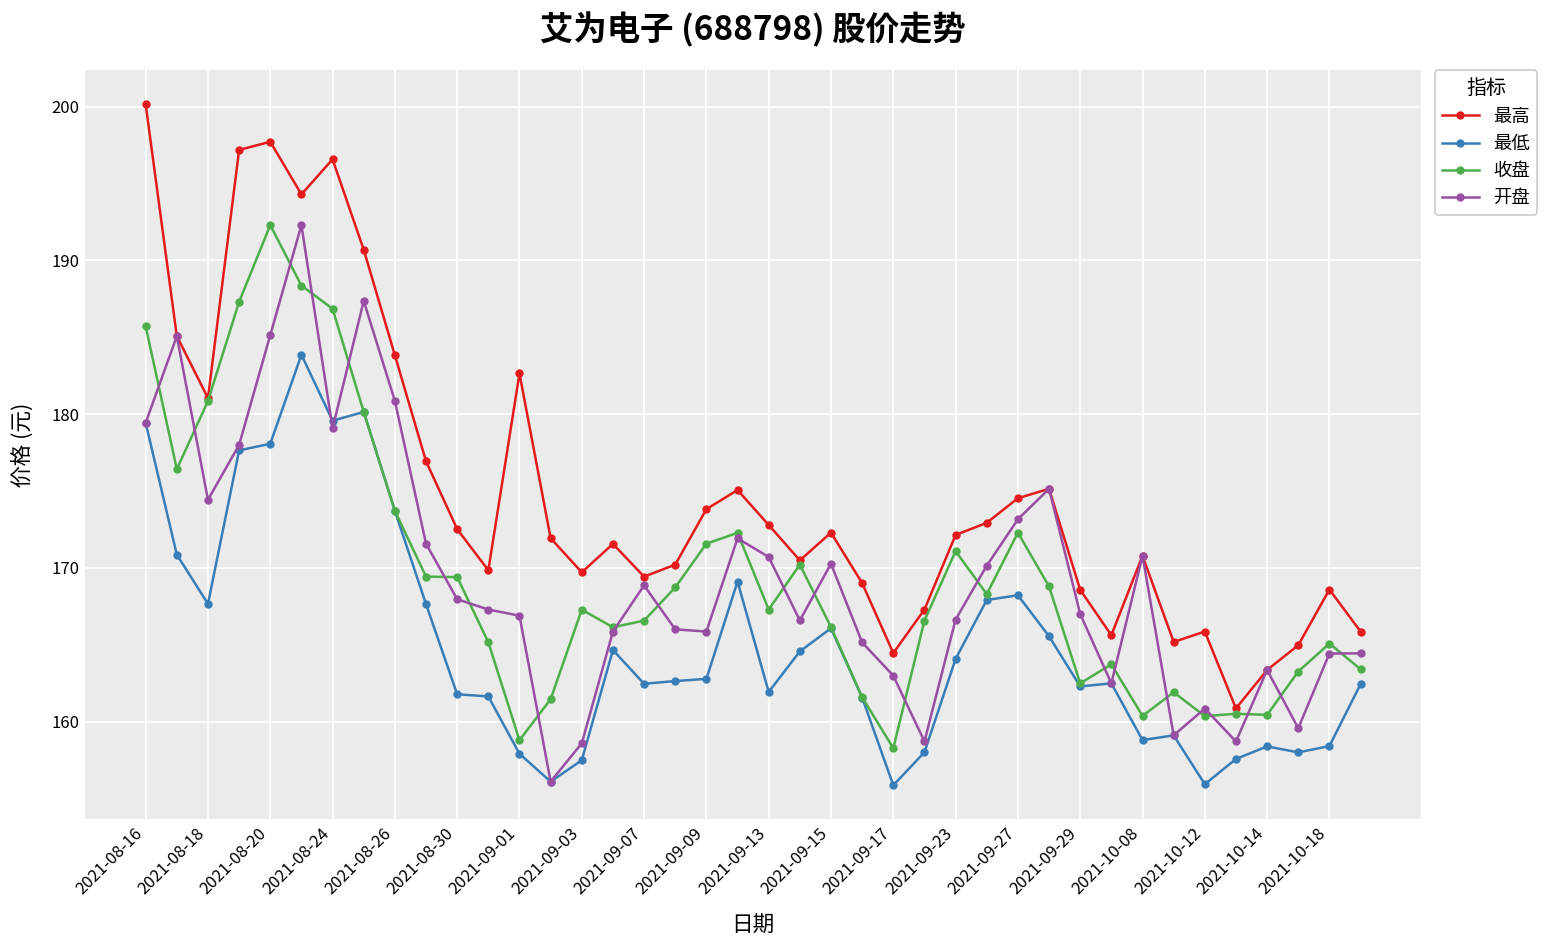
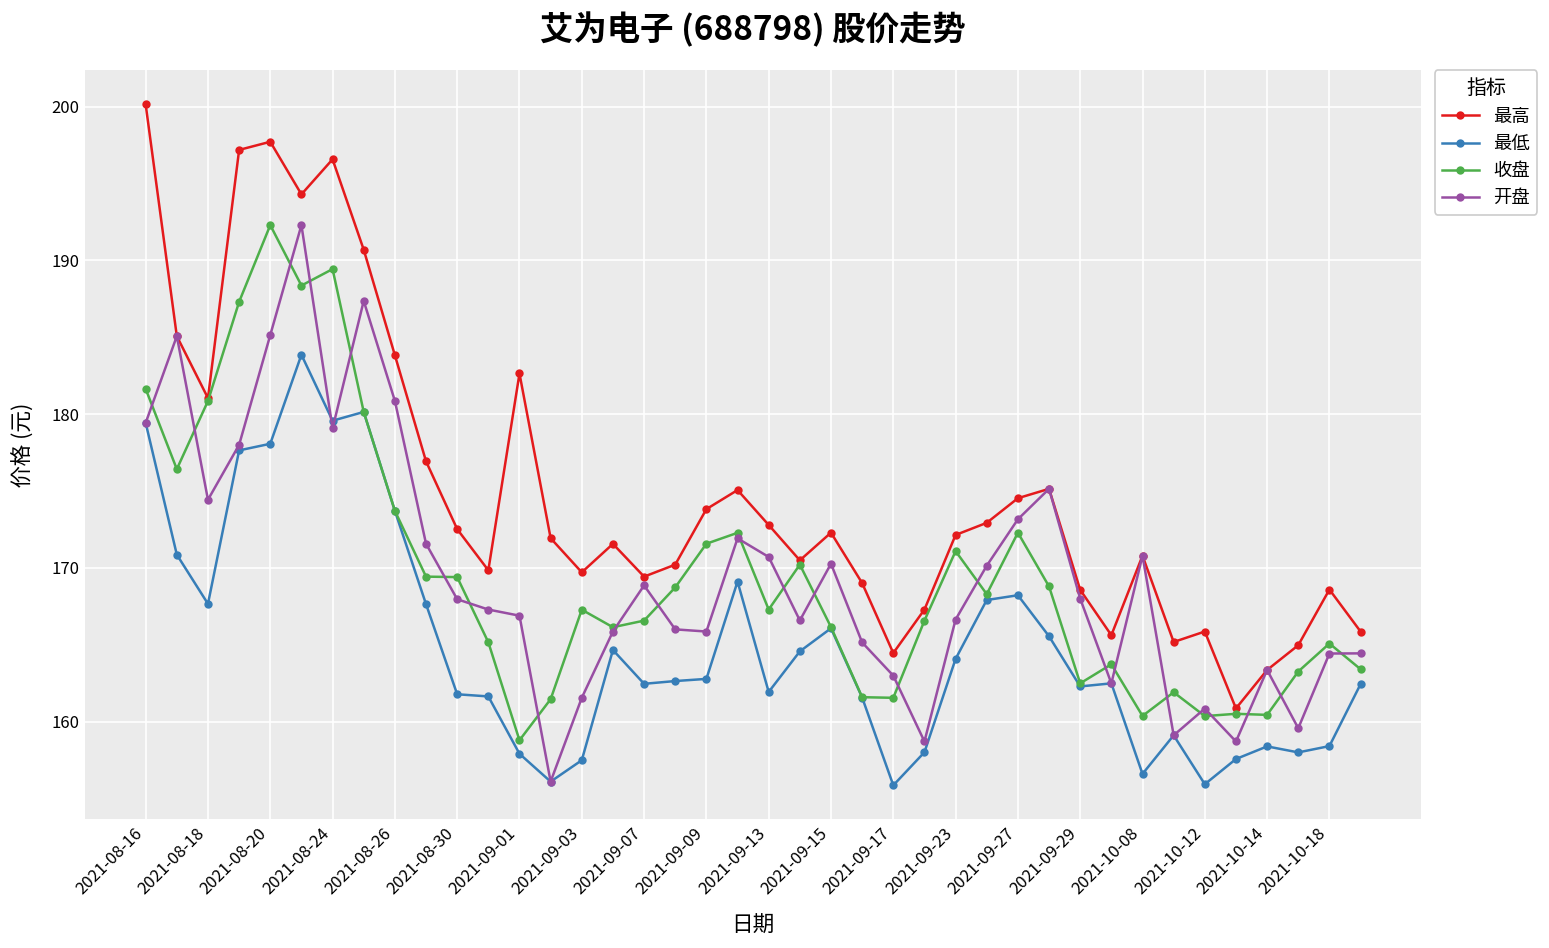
收盘, 2021-08-16: 185.7 -> 181.6
收盘, 2021-08-24: 186.9 -> 189.4
开盘, 2021-09-03: 158.6 -> 161.6
收盘, 2021-09-17: 158.3 -> 161.6
开盘, 2021-09-29: 167 -> 168
最低, 2021-10-08: 158.8 -> 156.6
